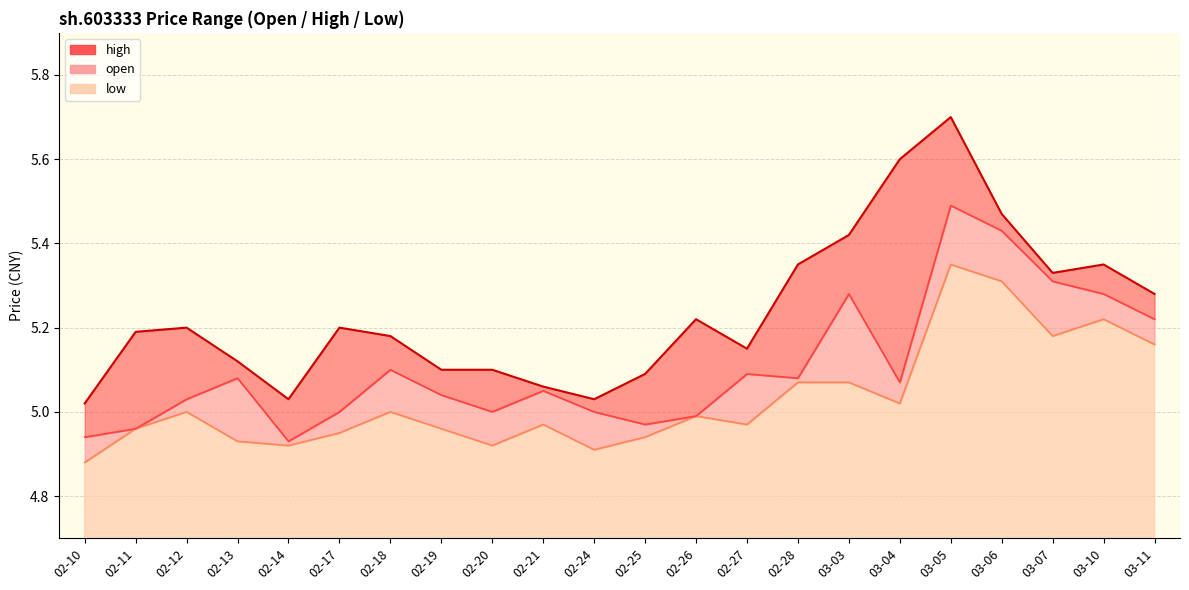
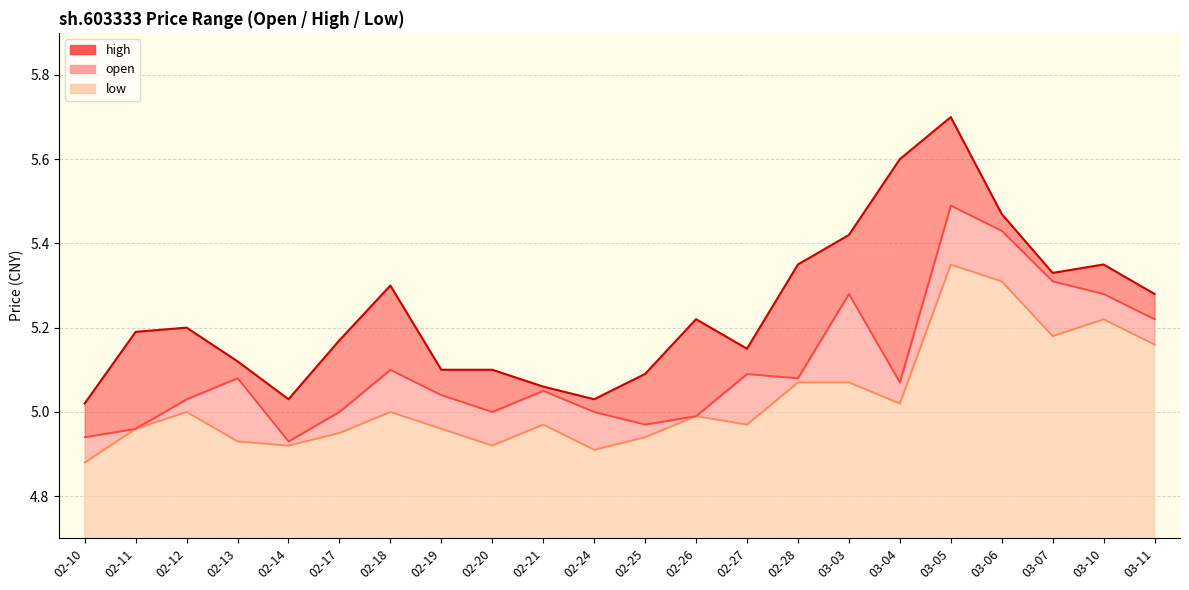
high, 02-17: 5.20 -> 5.17
high, 02-18: 5.18 -> 5.30
